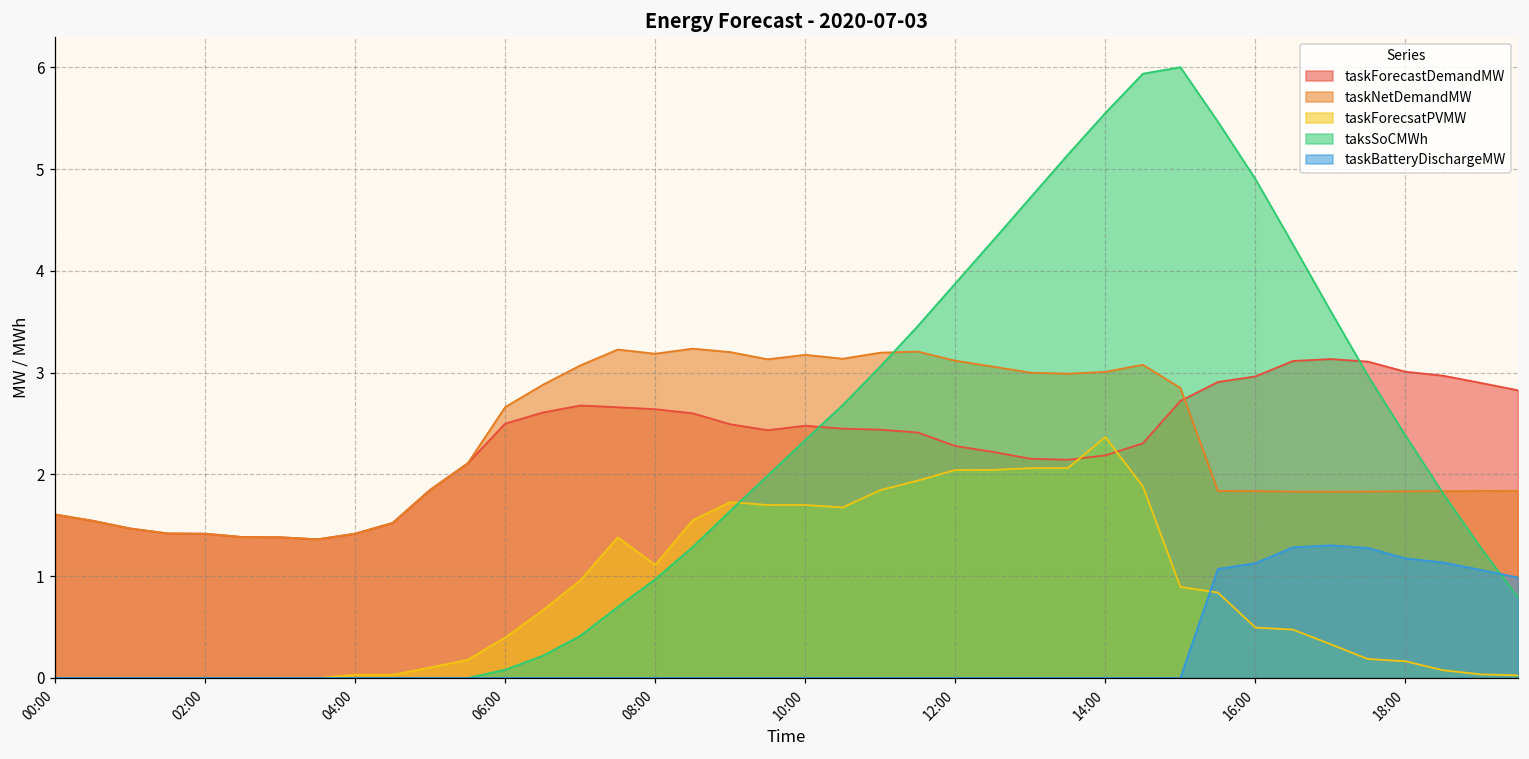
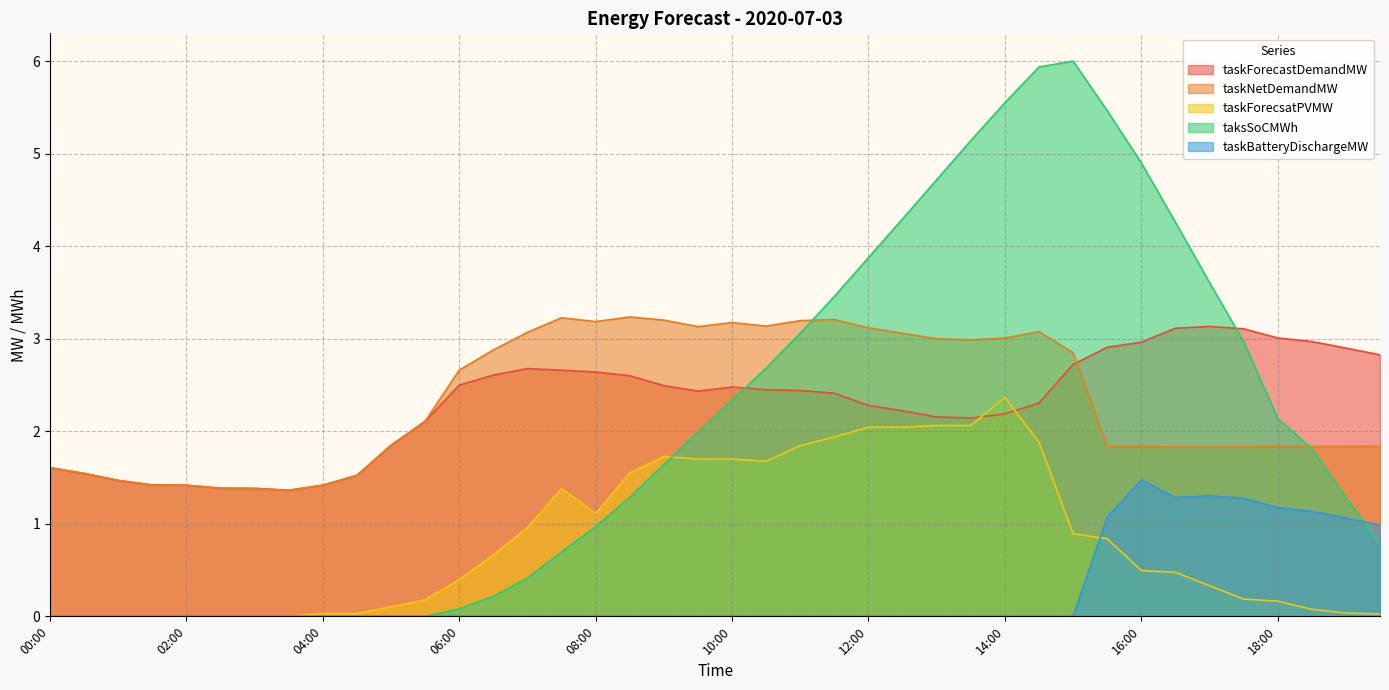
taskBatteryDischargeMW, 16:00: 1.1 -> 1.5
taksSoCMWh, 18:00: 2.4 -> 2.1
